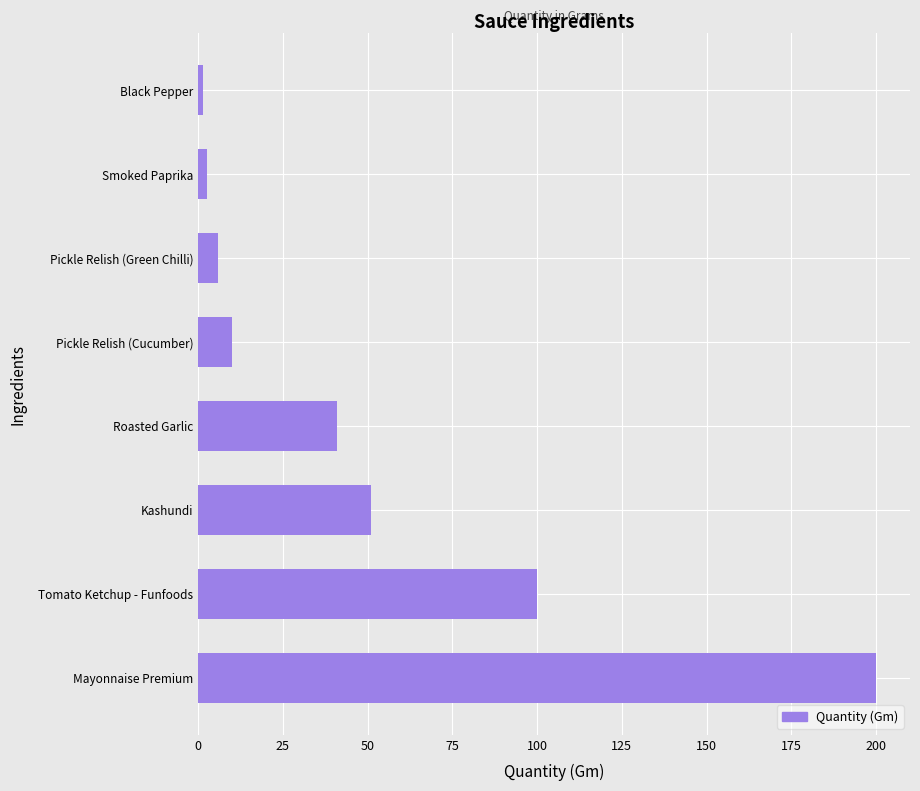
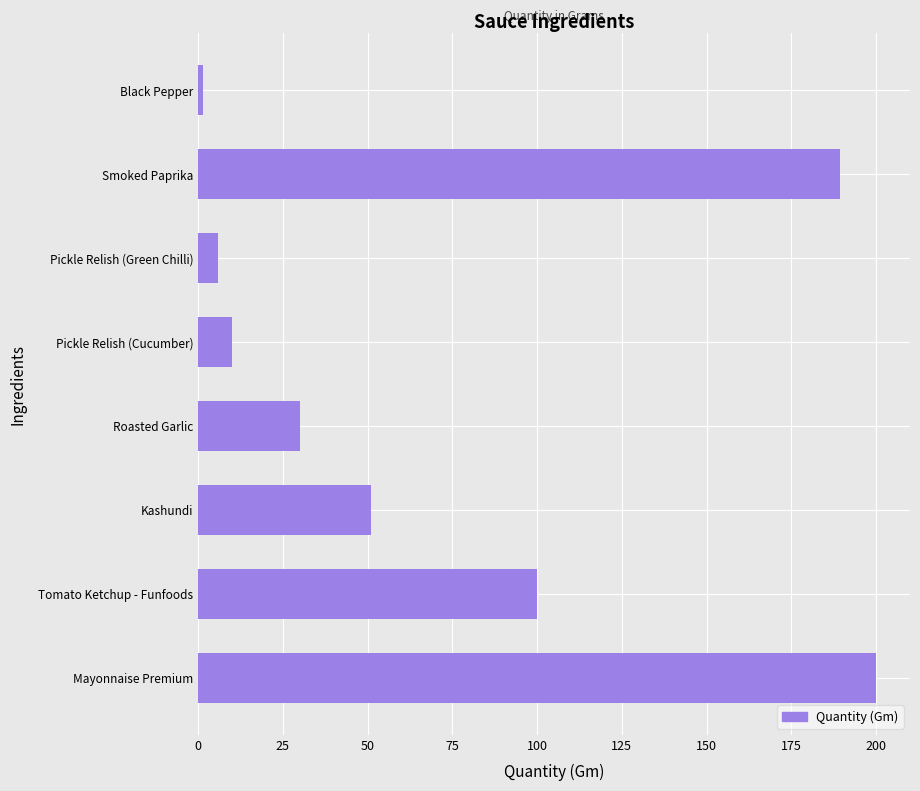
Smoked Paprika: 3 -> 189
Roasted Garlic: 41 -> 30
